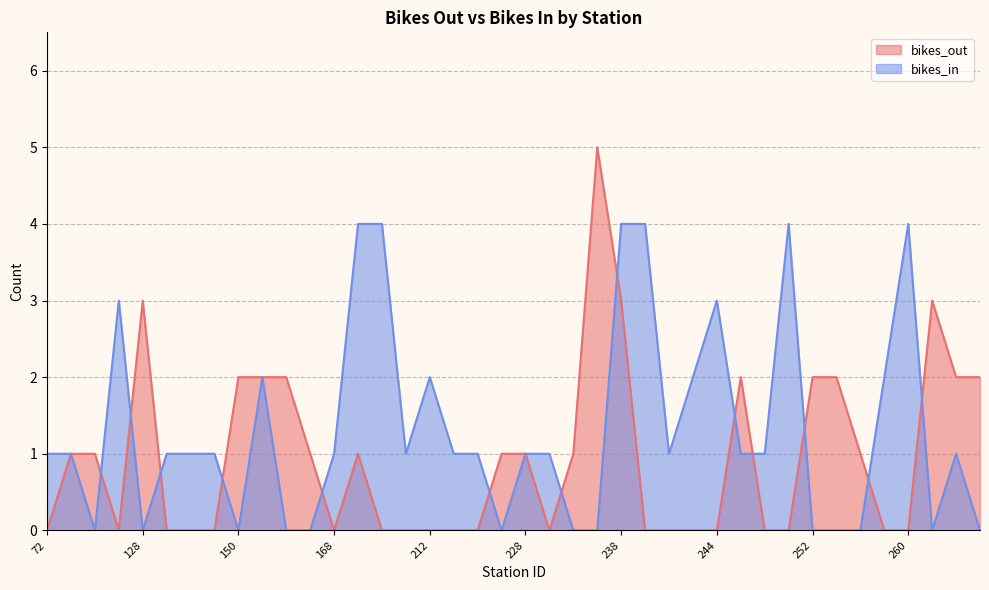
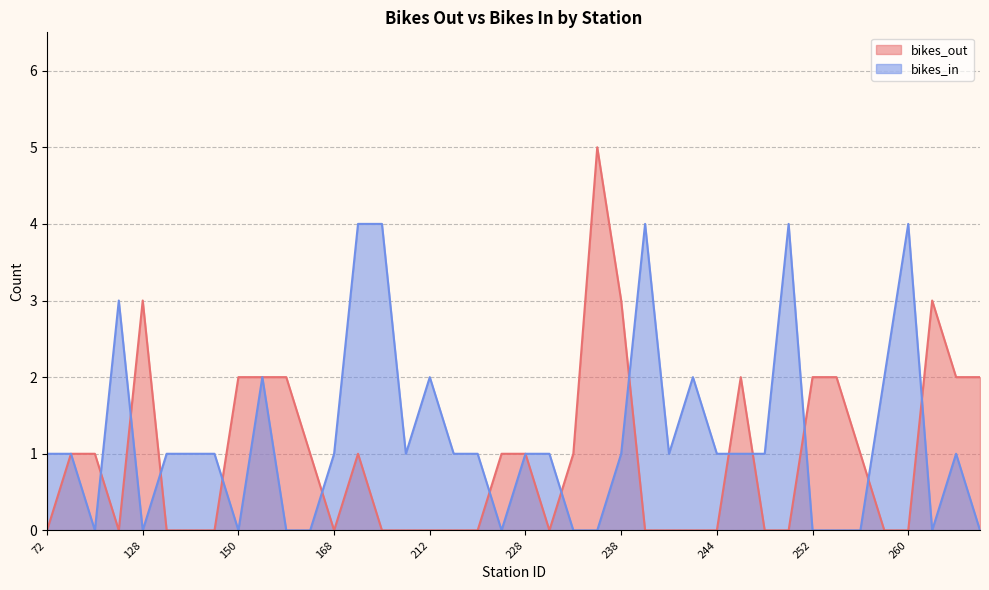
bikes_in, 238: 4 -> 1
bikes_in, 244: 3 -> 1
